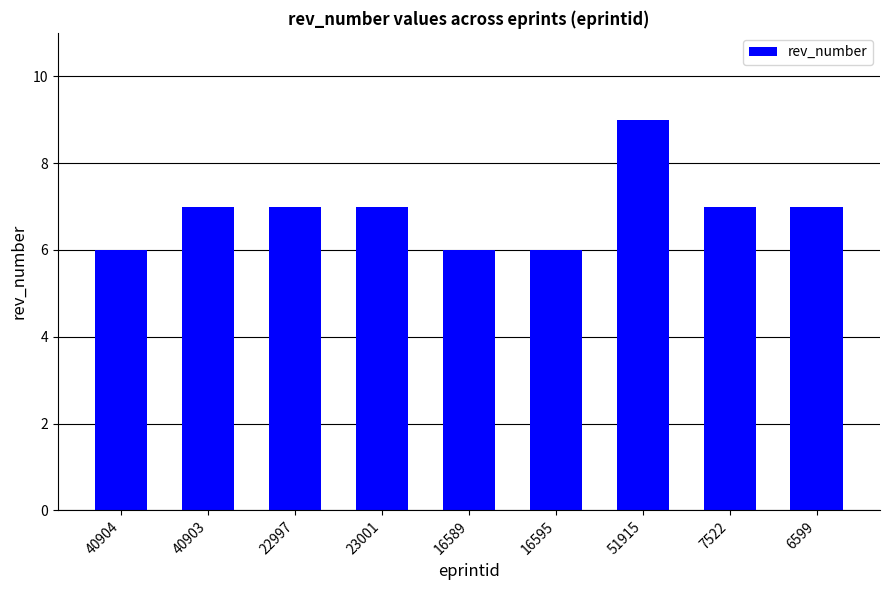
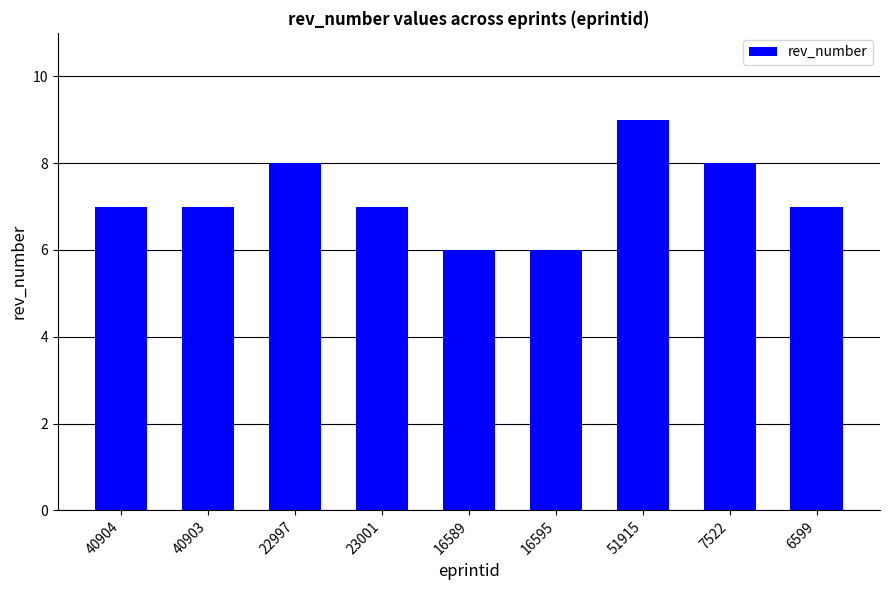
40904: 6 -> 7
22997: 7 -> 8
7522: 7 -> 8
